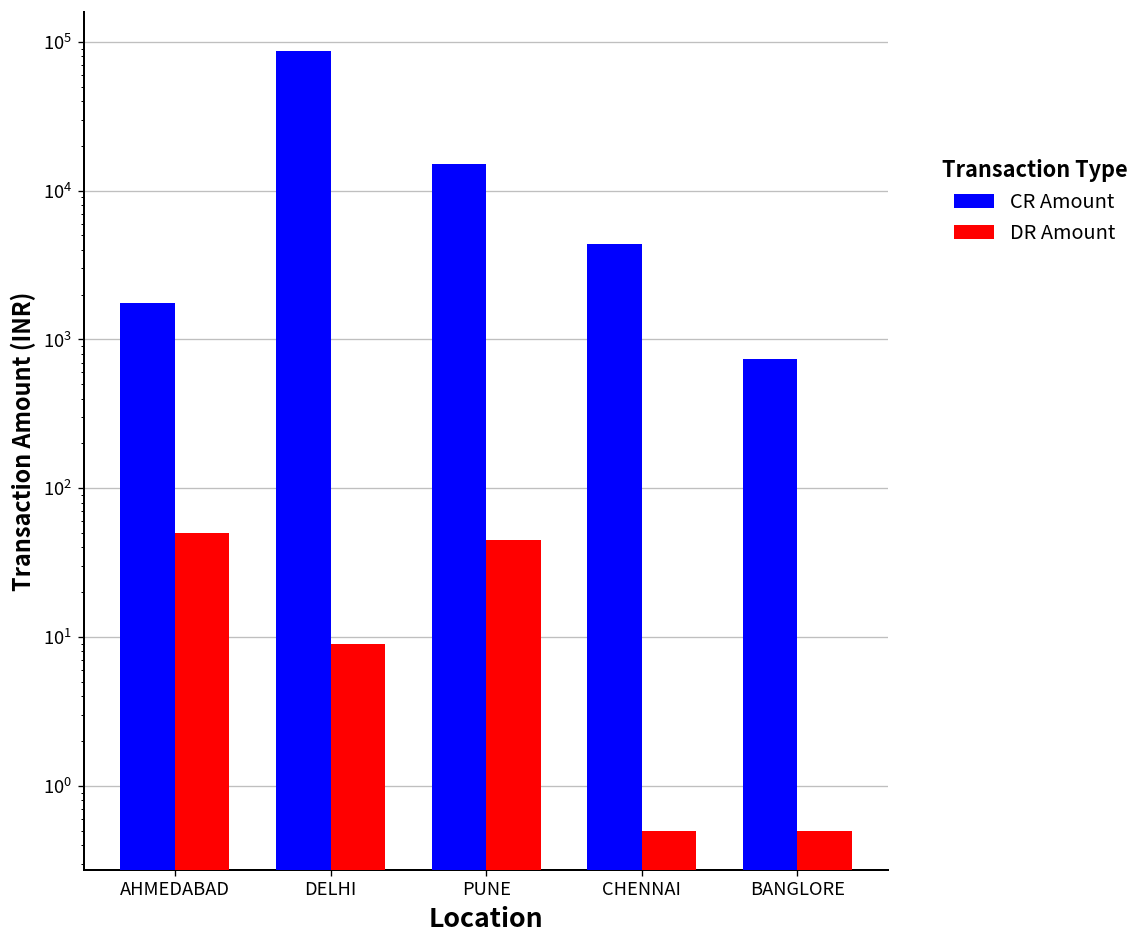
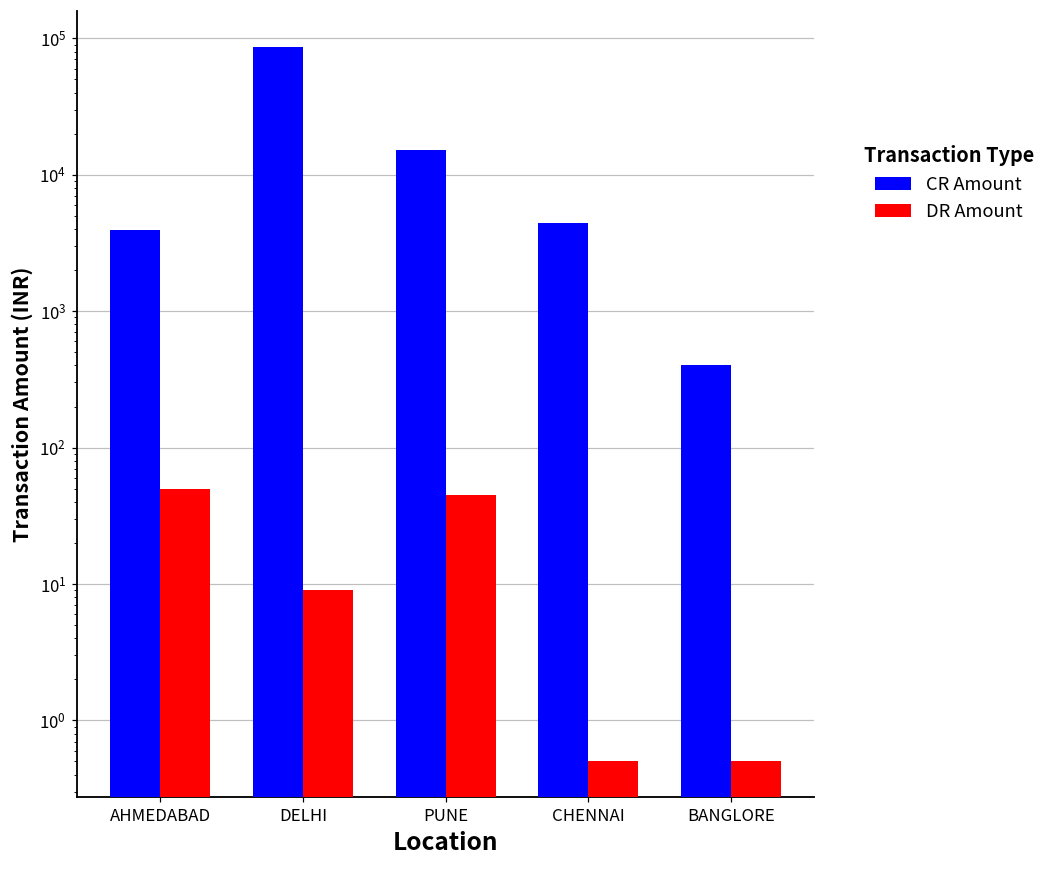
CR Amount, AHMEDABAD: 1800 -> 4000
CR Amount, BANGLORE: 700 -> 410
